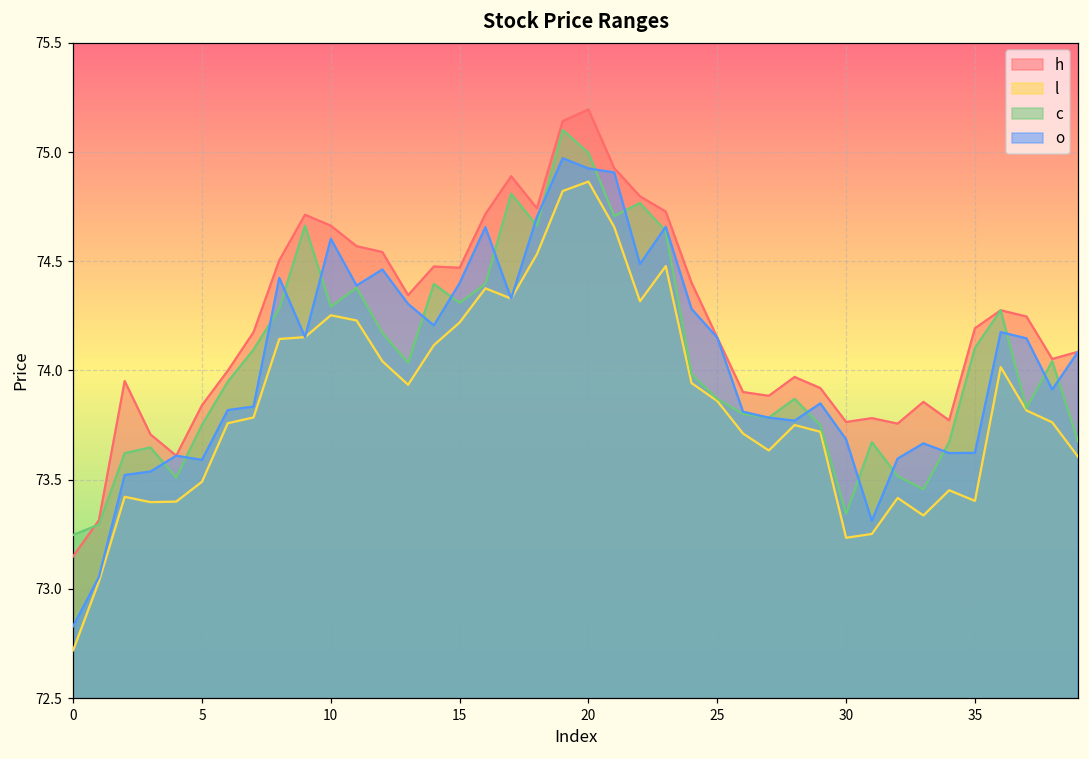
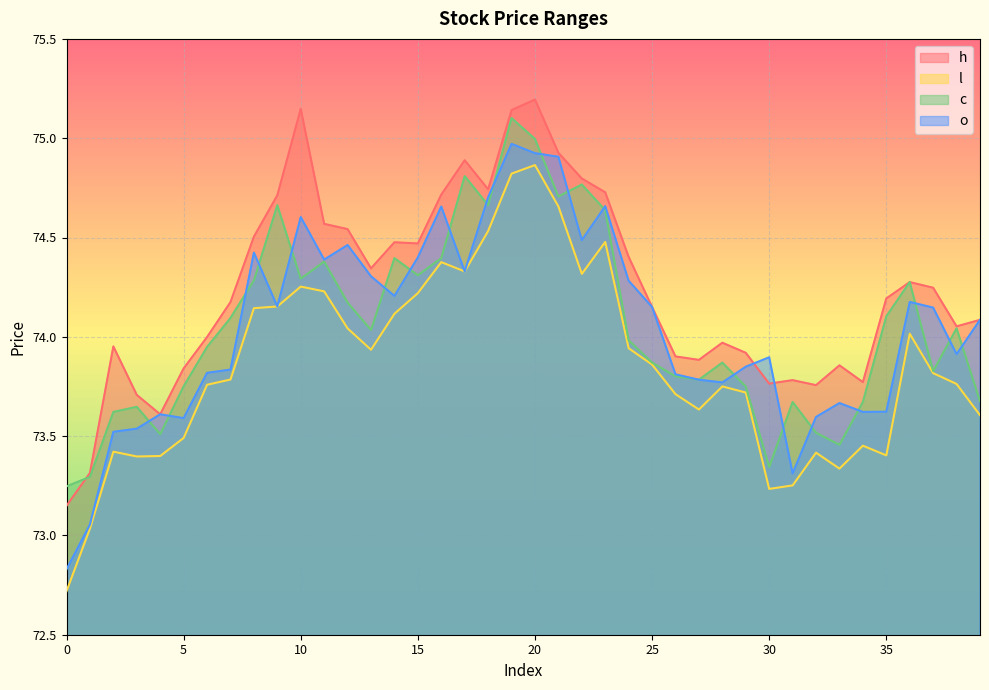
h, 10: 74.66 -> 75.15
o, 30: 73.68 -> 73.90
